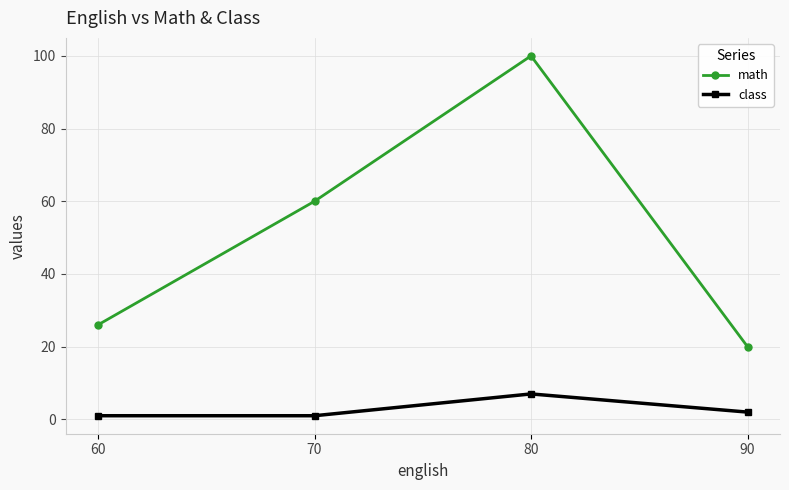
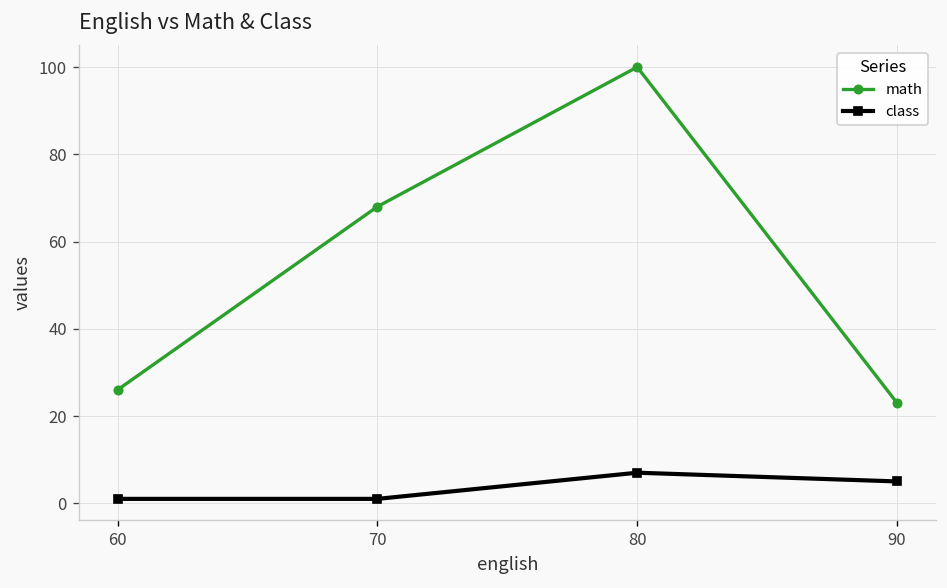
math, 70: 60 -> 68
math, 90: 20 -> 23
class, 90: 2 -> 5
